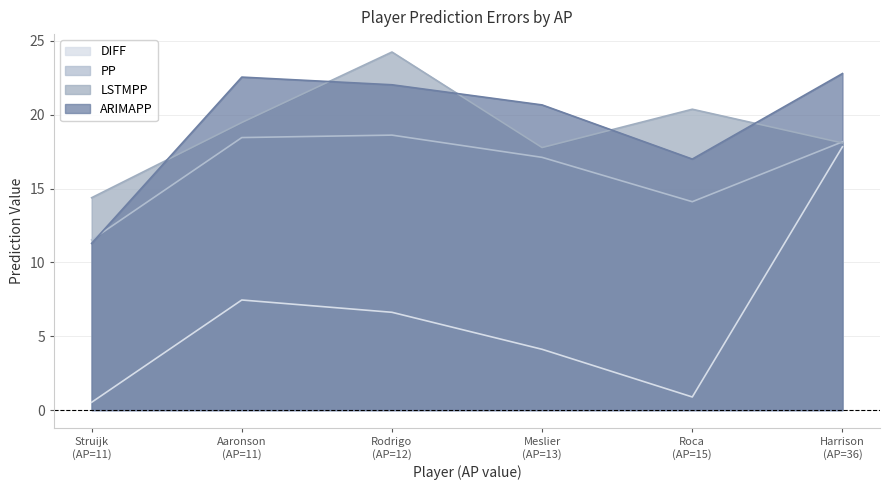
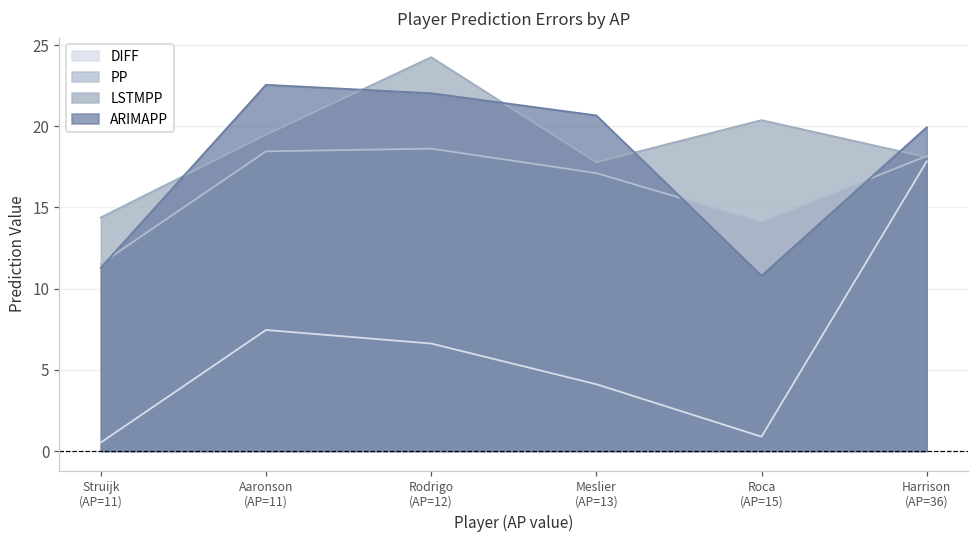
ARIMAPP, Roca (AP=15): 17.0 -> 10.8
ARIMAPP, Harrison (AP=36): 22.8 -> 19.9
